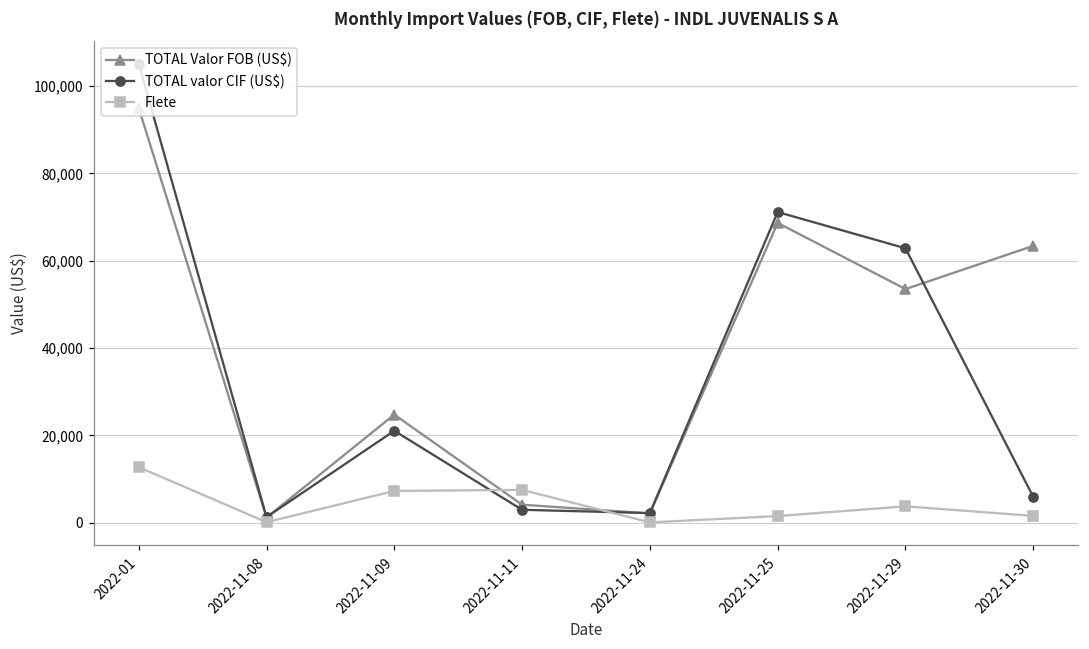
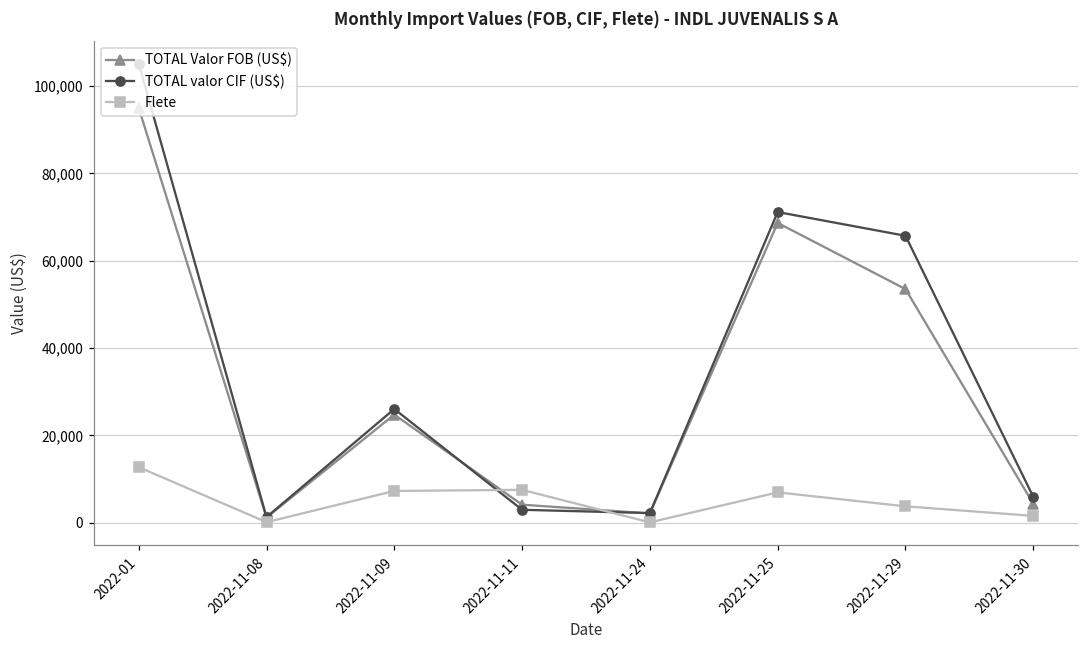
TOTAL valor CIF (US$), 2022-11-09: 21,000 -> 26,000
Flete, 2022-11-25: 1,000 -> 7,000
TOTAL valor CIF (US$), 2022-11-29: 63,000 -> 66,000
TOTAL Valor FOB (US$), 2022-11-30: 63,000 -> 4,000
